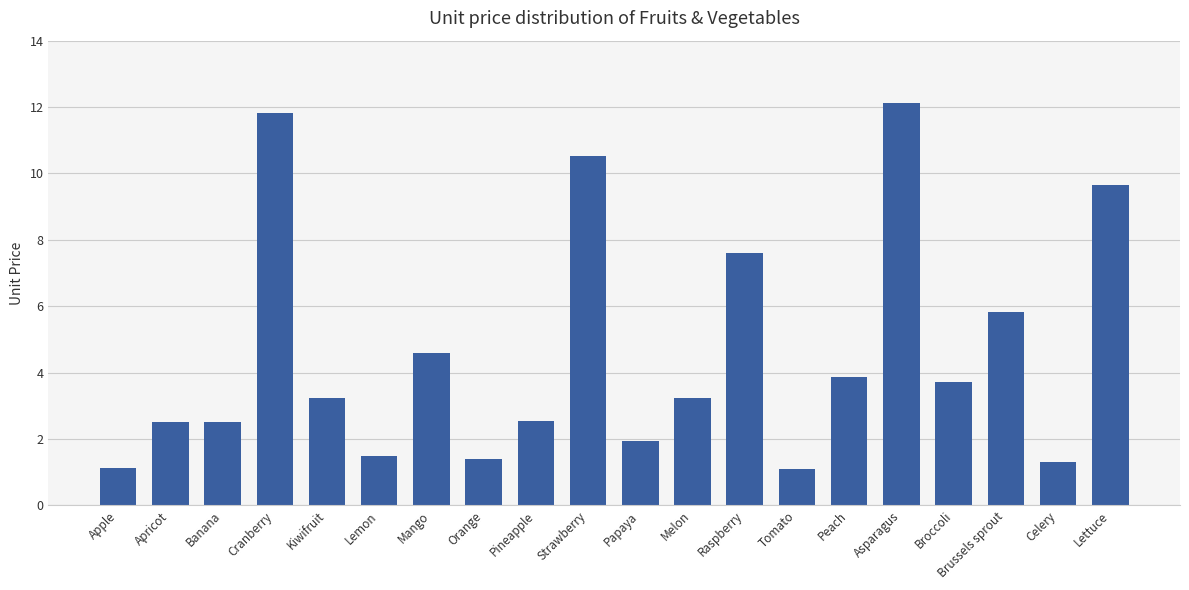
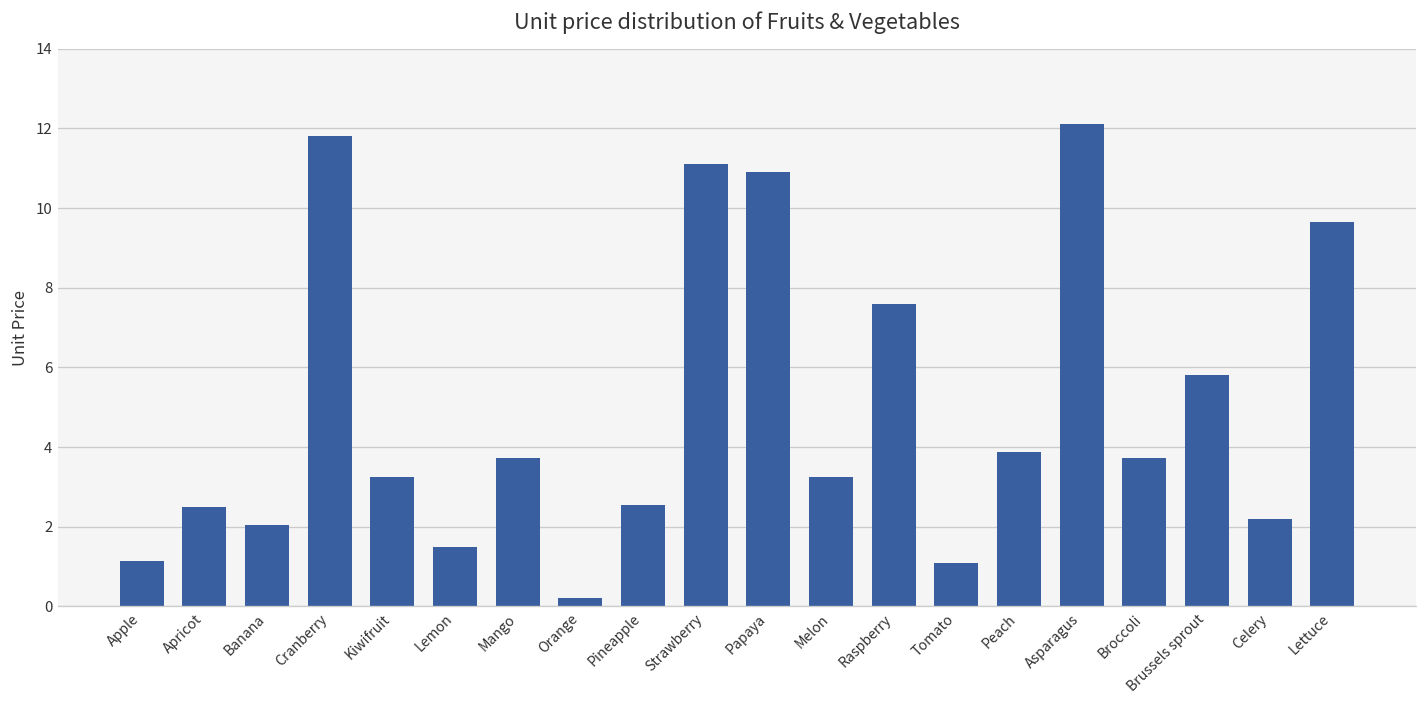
Banana: 2.5 -> 2.0
Mango: 4.6 -> 3.7
Orange: 1.4 -> 0.2
Strawberry: 10.5 -> 11.1
Papaya: 2.0 -> 10.9
Celery: 1.3 -> 2.2
